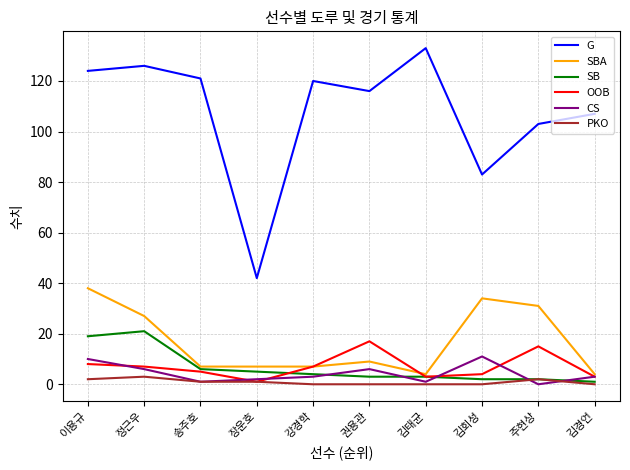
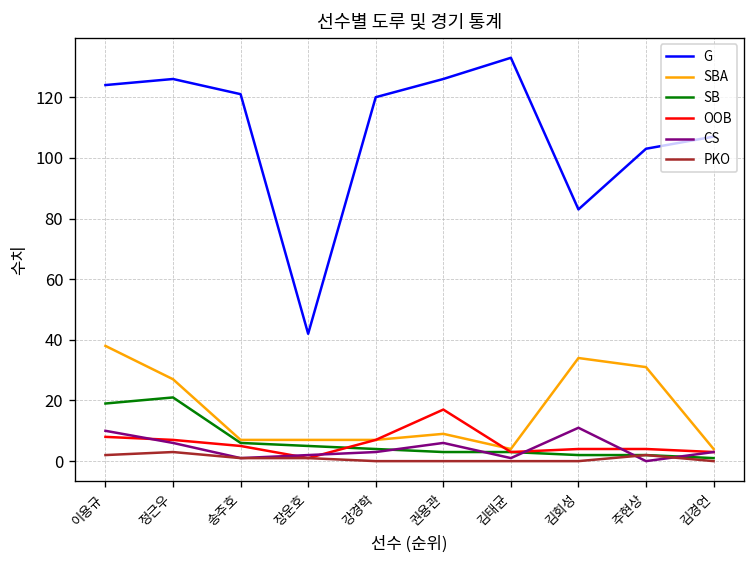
G, 권용관: 116 -> 126
OOB, 주현상: 15 -> 4
